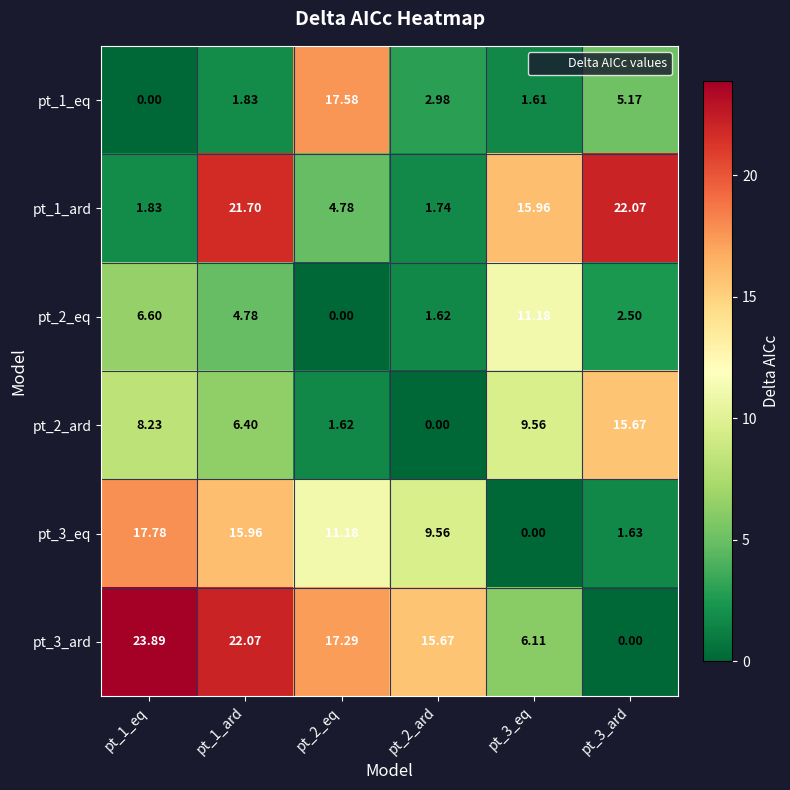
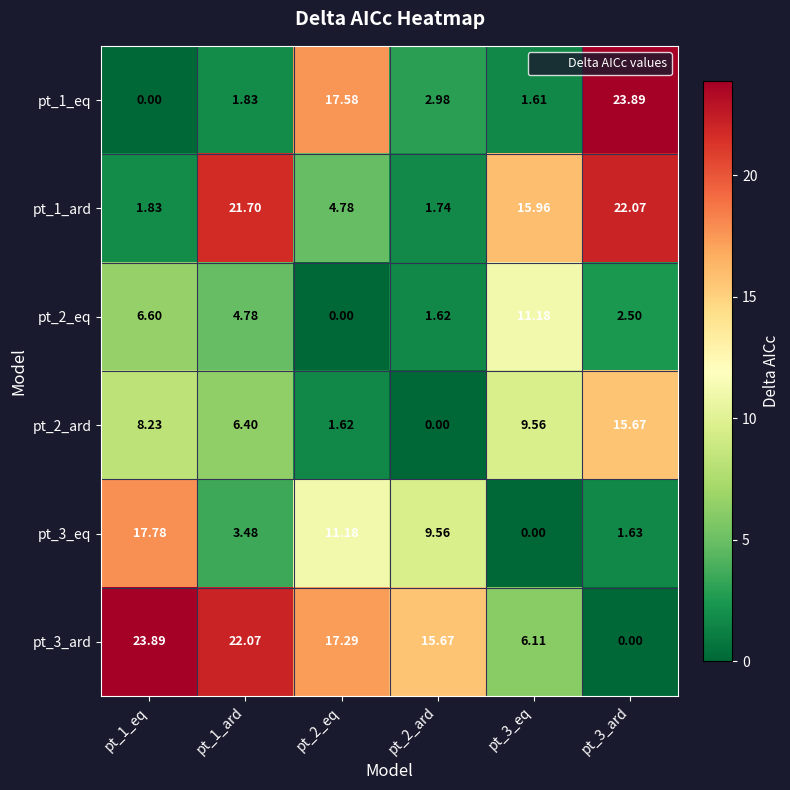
pt_1_eq, pt_3_ard: 5.17 -> 23.89
pt_3_eq, pt_1_ard: 15.96 -> 3.48
